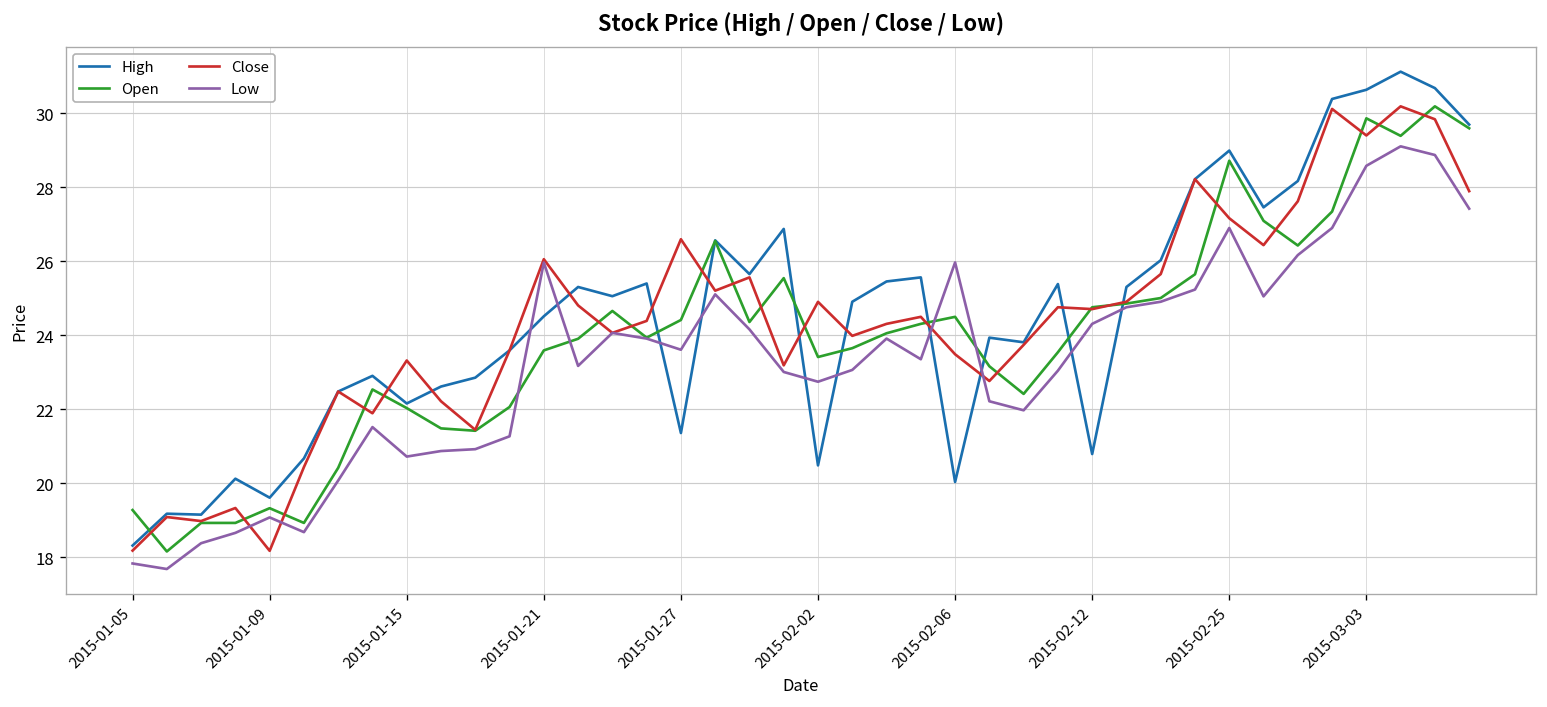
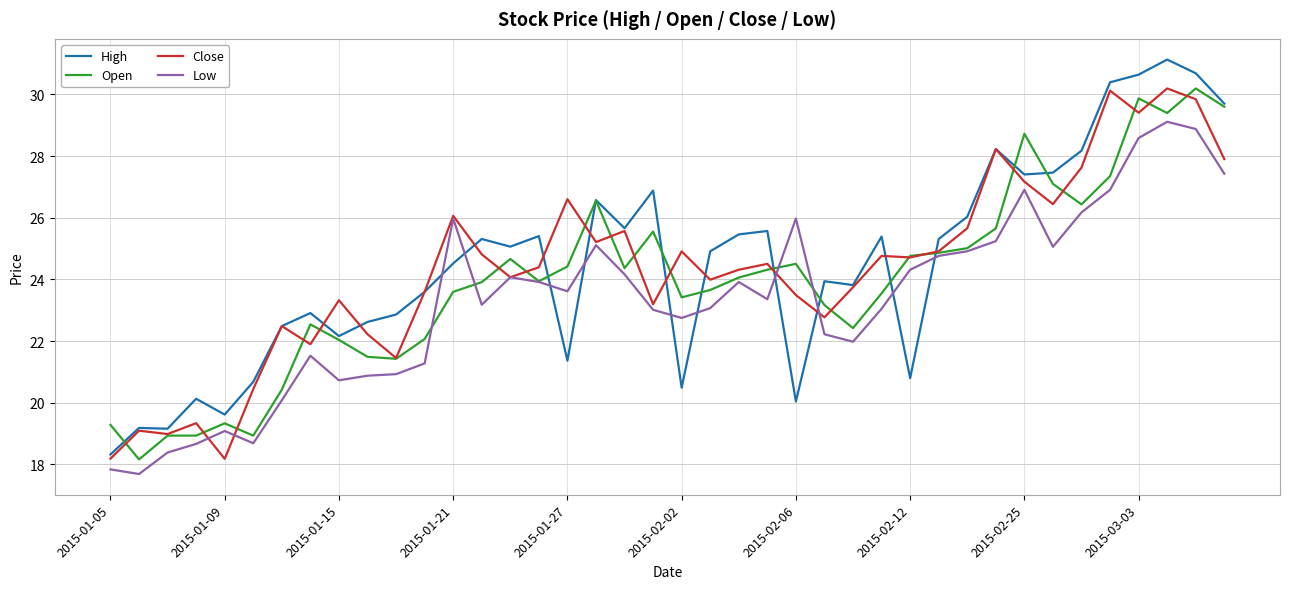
High, 2015-02-25: 29.0 -> 27.4
